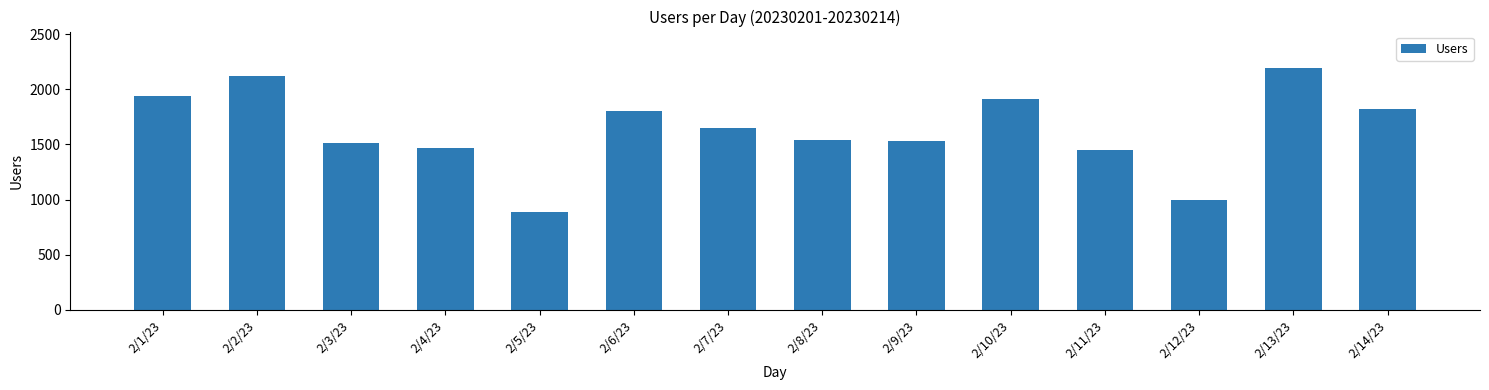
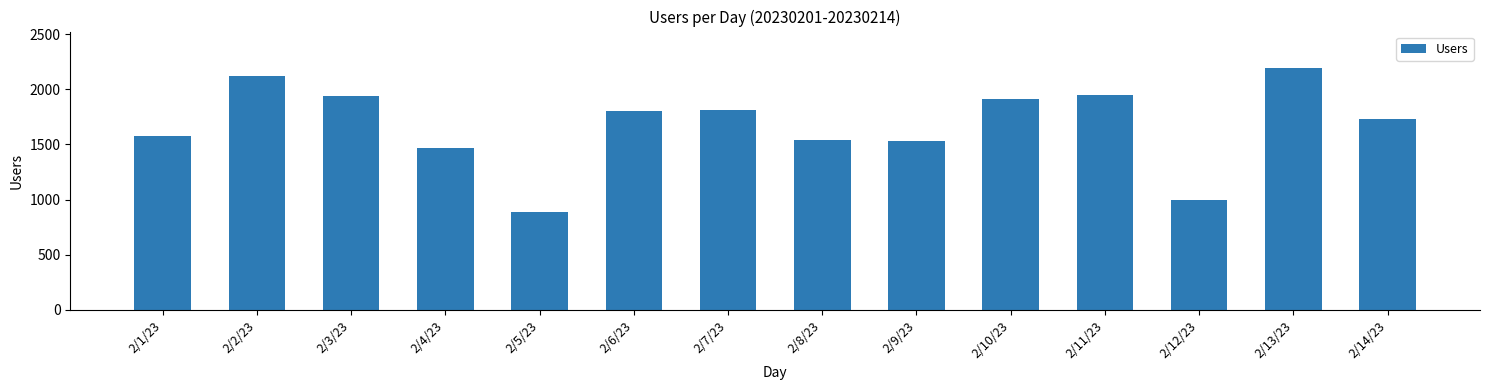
2/1/23: 1940 -> 1580
2/3/23: 1510 -> 1940
2/7/23: 1650 -> 1810
2/11/23: 1450 -> 1940
2/14/23: 1820 -> 1730
